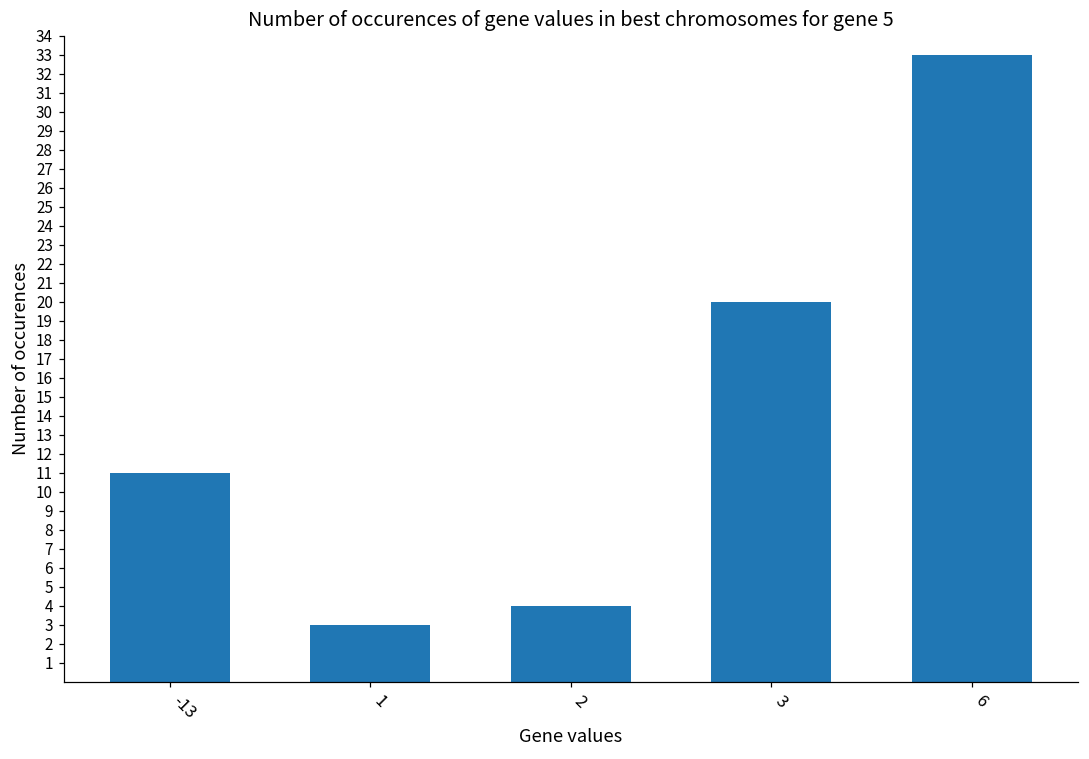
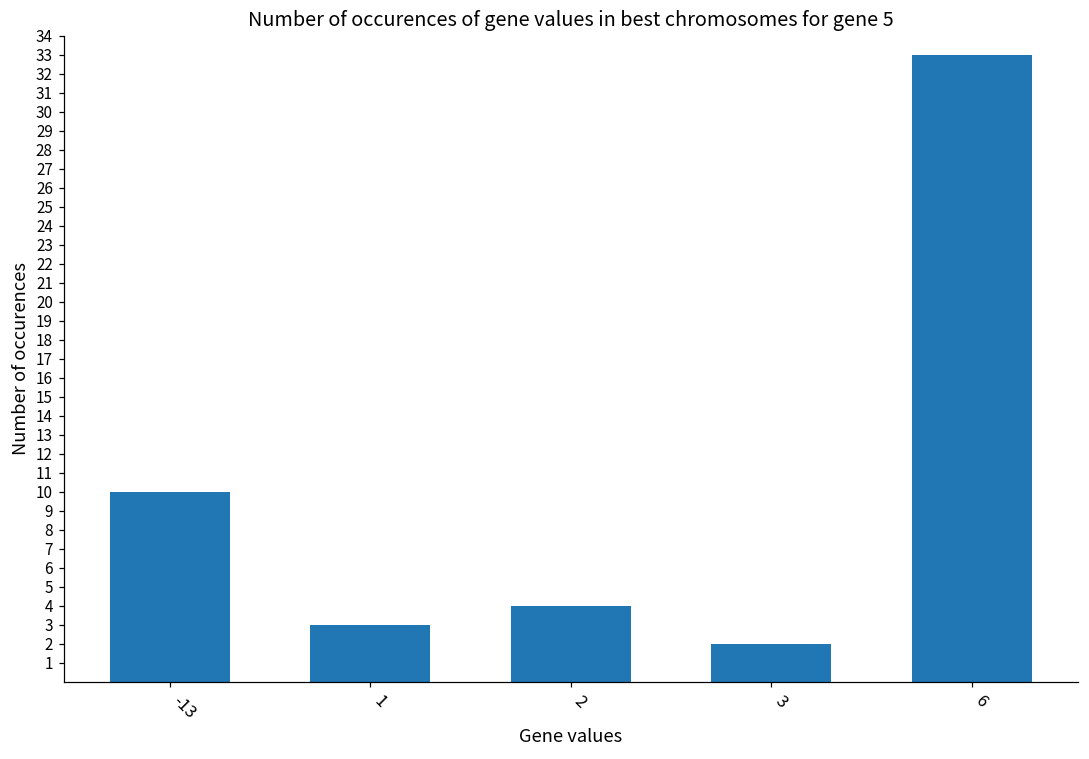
-13: 11 -> 10
3: 20 -> 2
